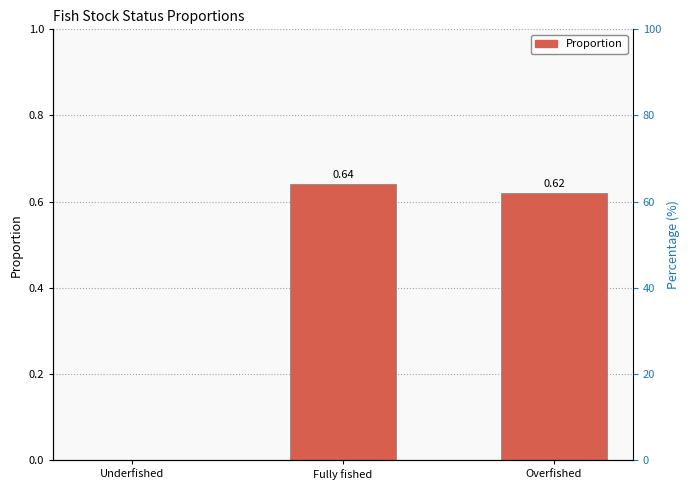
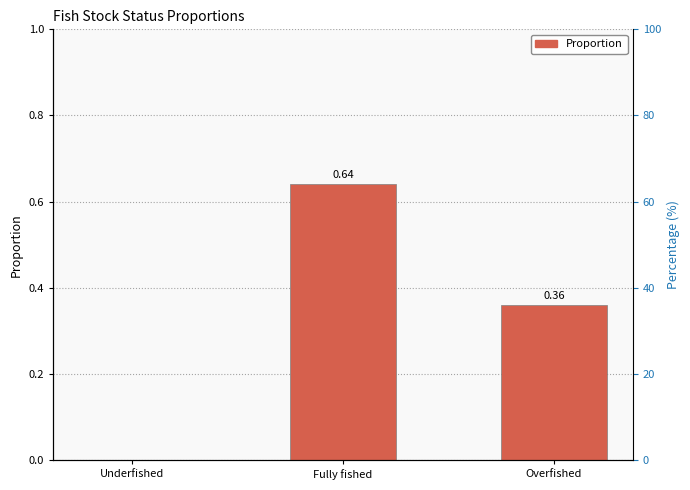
Overfished: 0.62 -> 0.36
